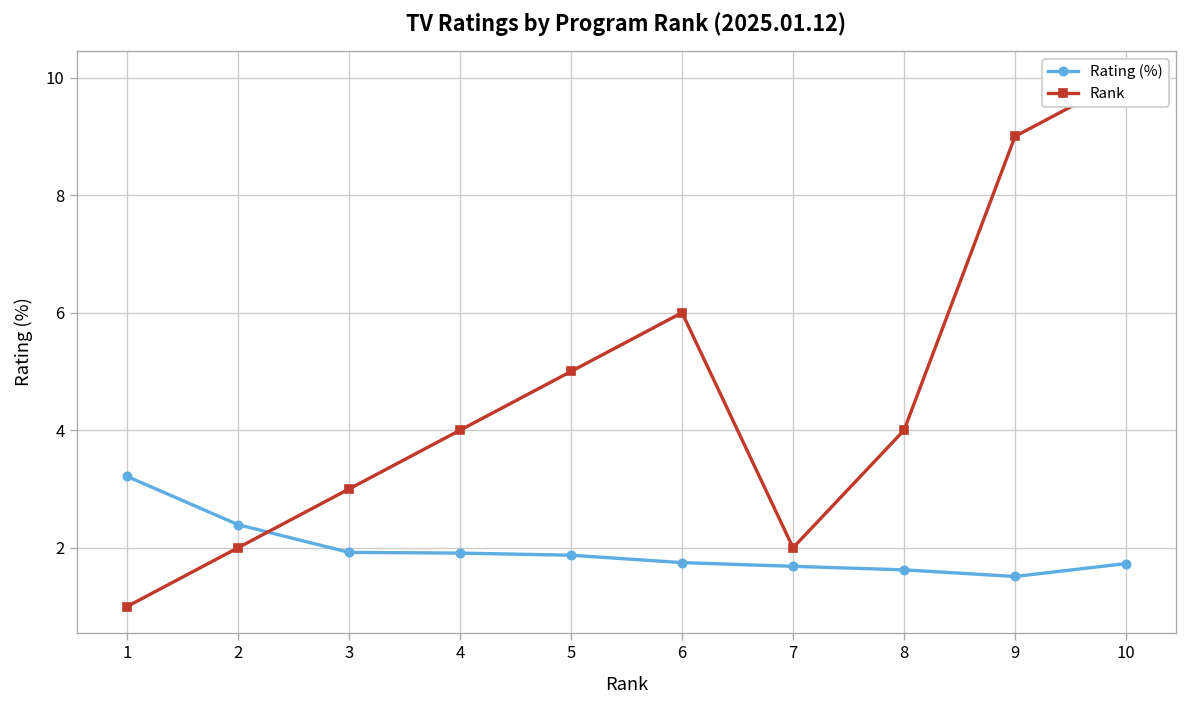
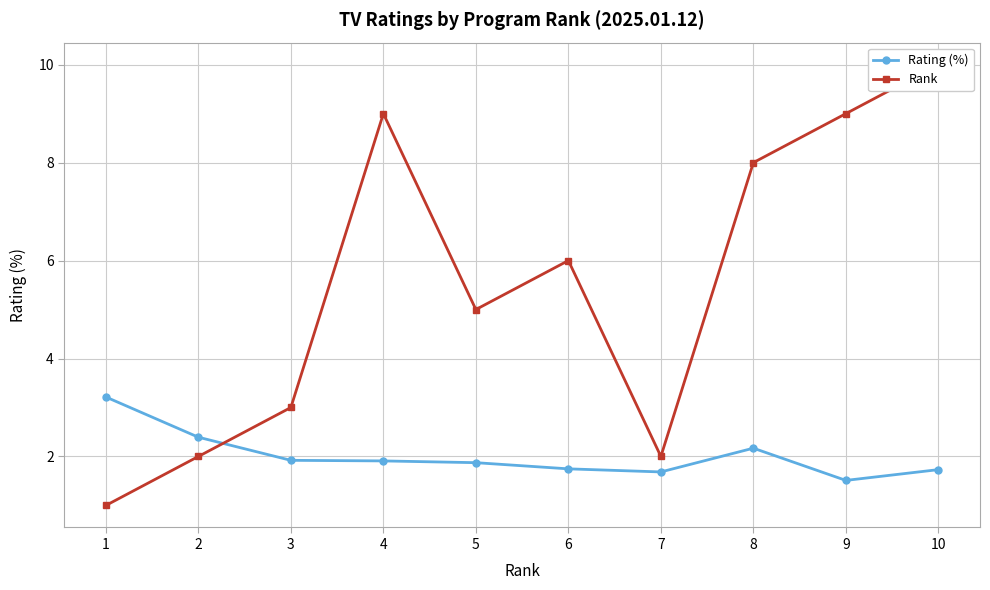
Rank, 4: 4 -> 9
Rating (%), 8: 1.6 -> 2.2
Rank, 8: 4 -> 8
